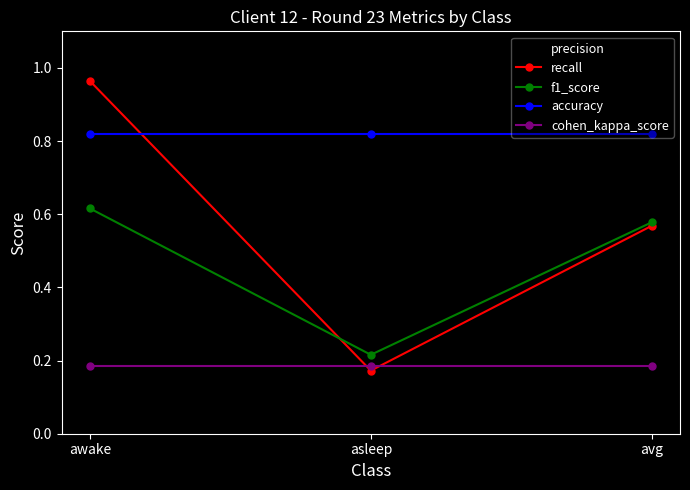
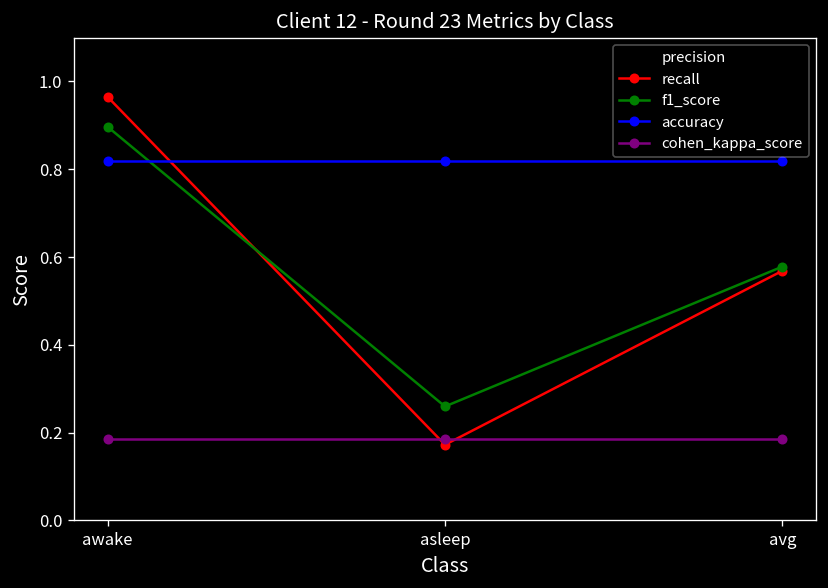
f1_score, awake: 0.62 -> 0.90
f1_score, asleep: 0.22 -> 0.26
